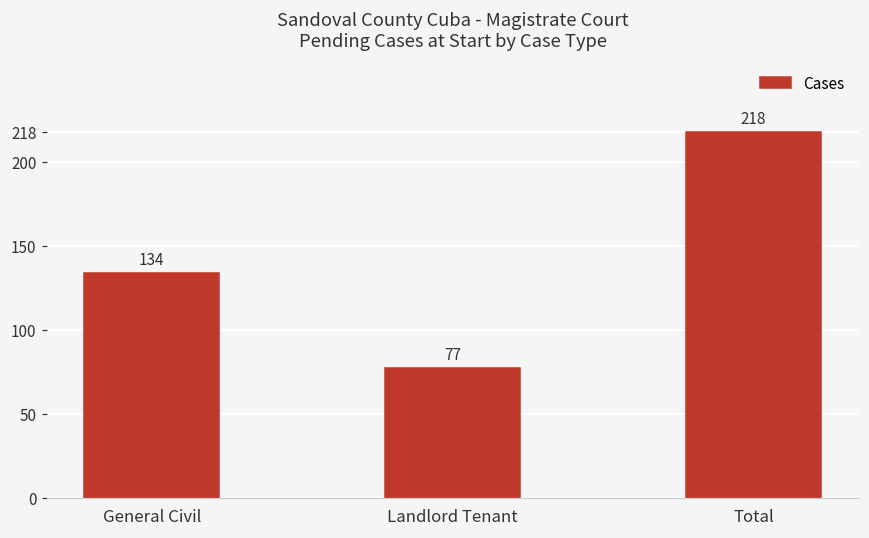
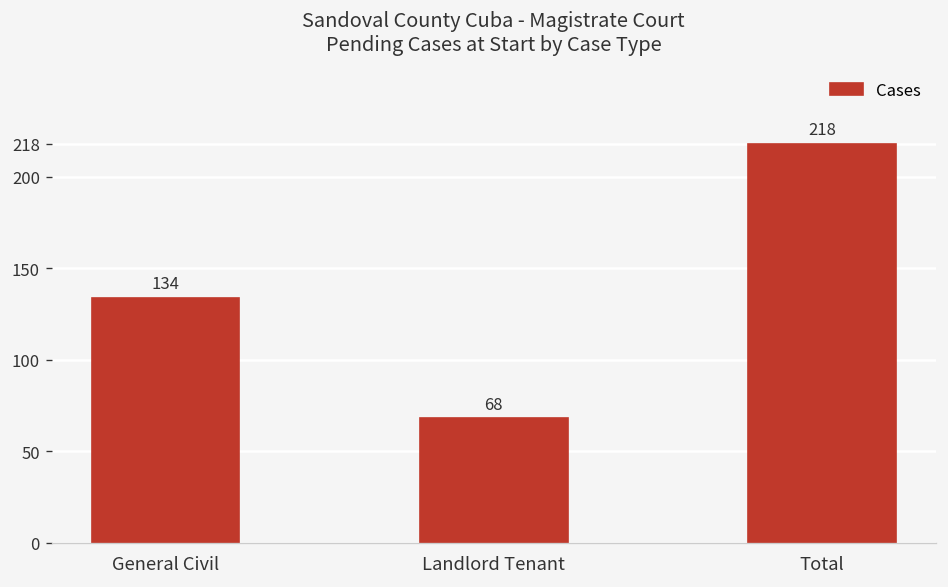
Landlord Tenant: 77 -> 68
